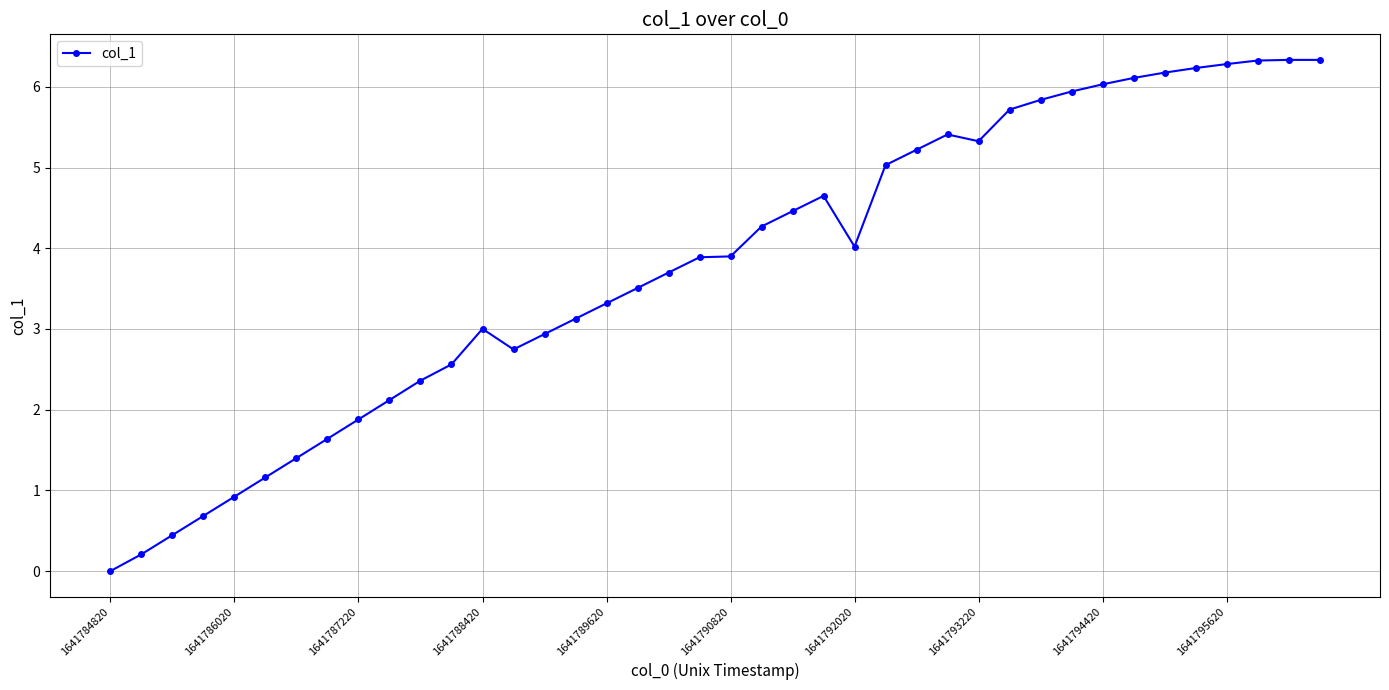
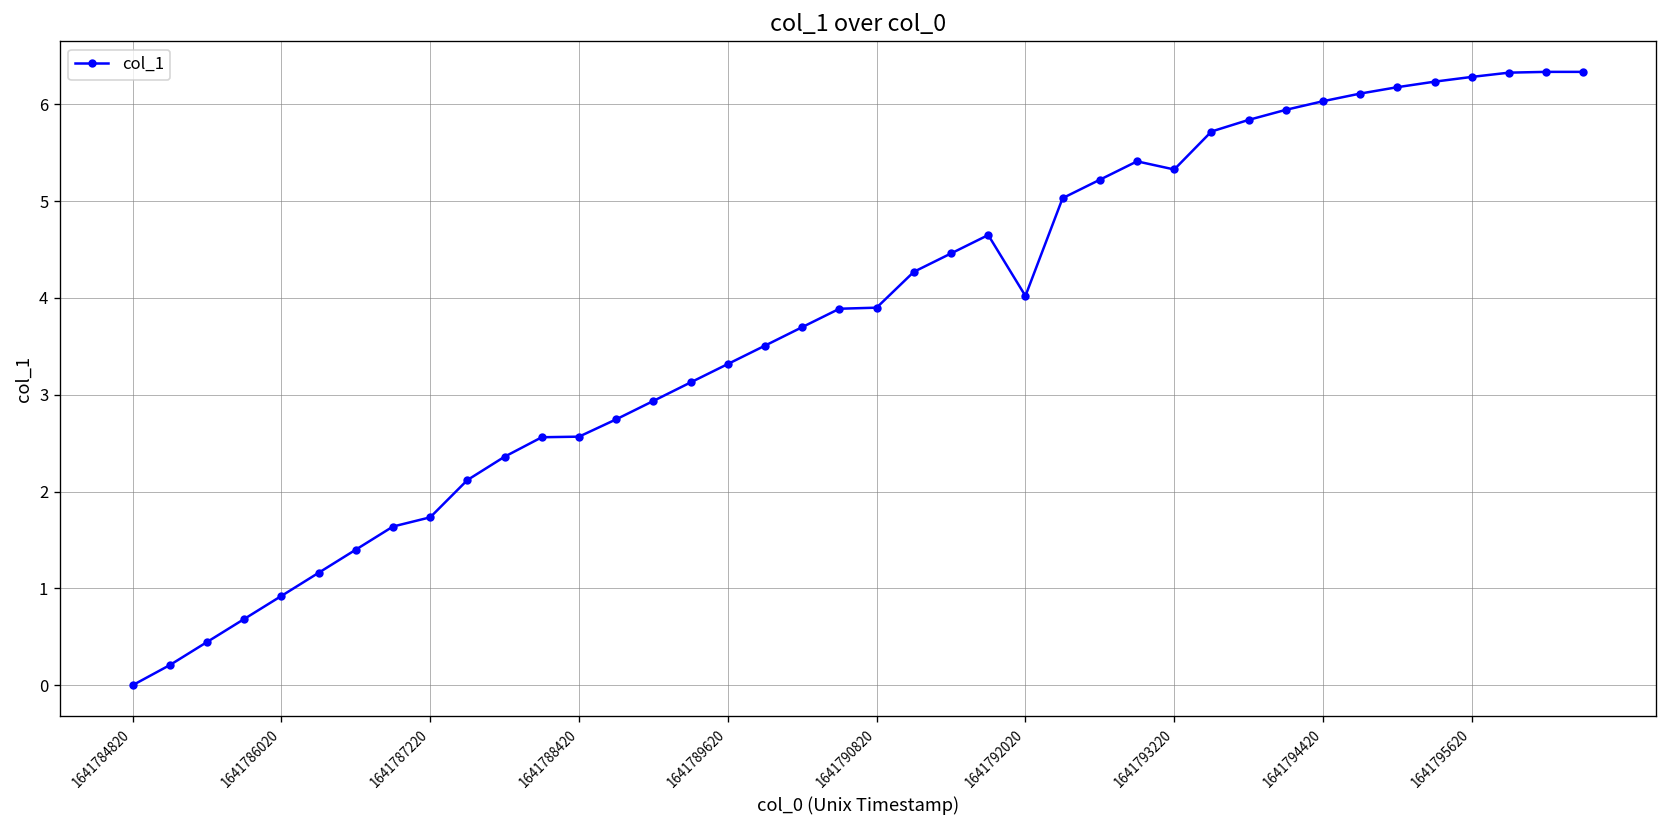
1641787220: 1.9 -> 1.7
1641788420: 3.0 -> 2.6
